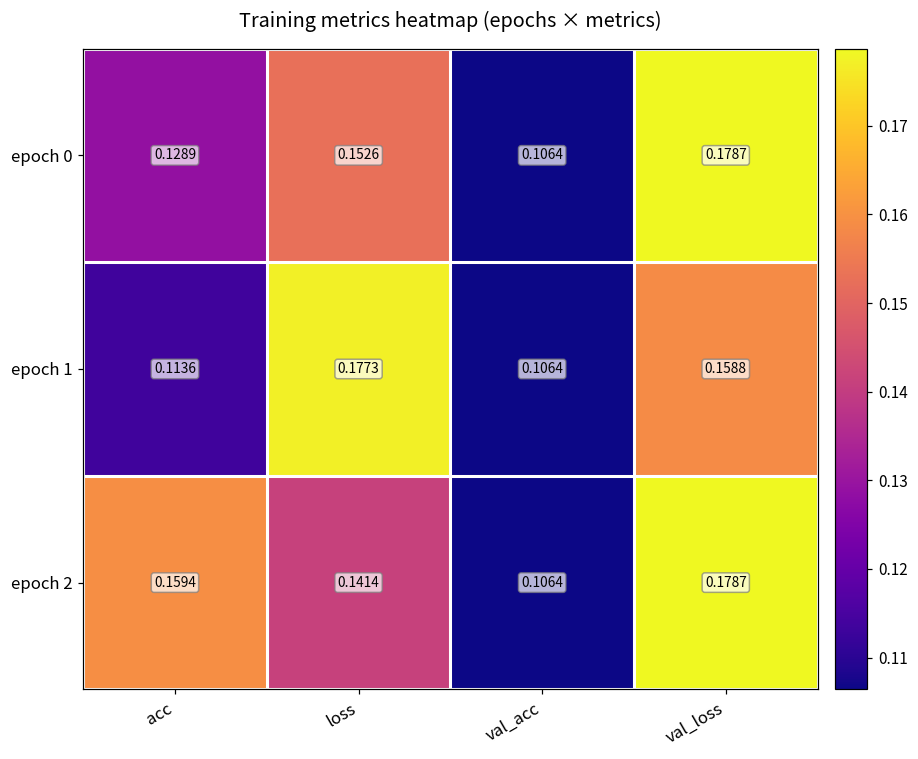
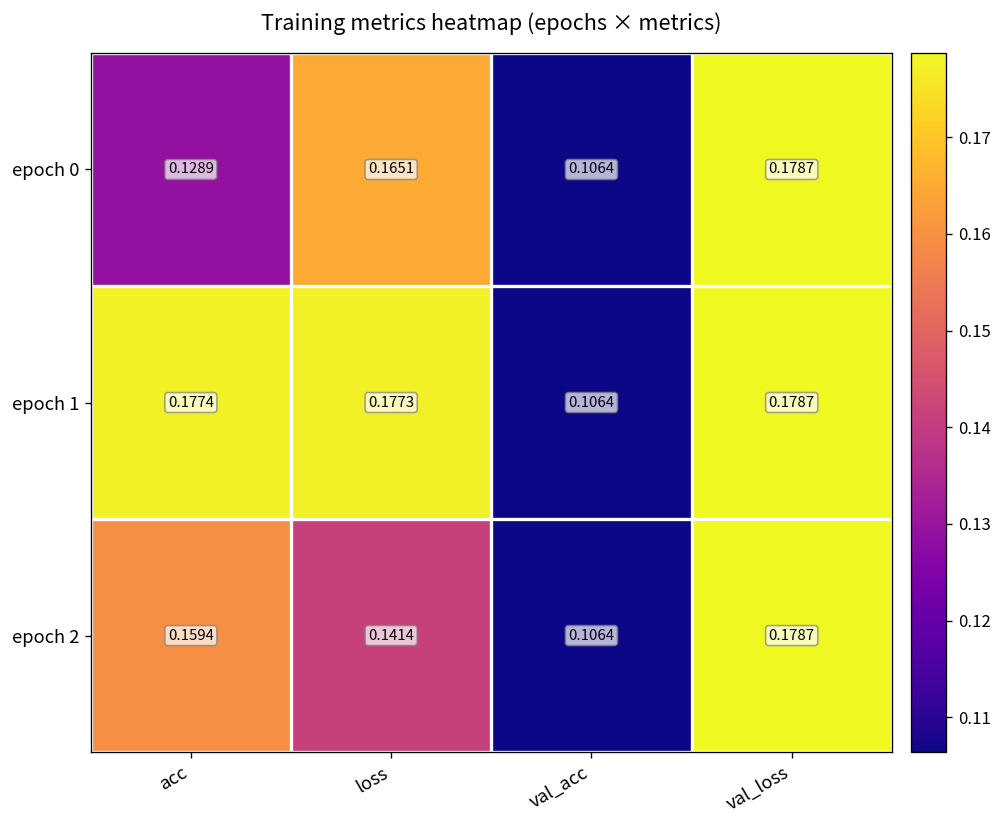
epoch 0, loss: 0.1526 -> 0.1651
epoch 1, acc: 0.1136 -> 0.1774
epoch 1, val_loss: 0.1588 -> 0.1787
